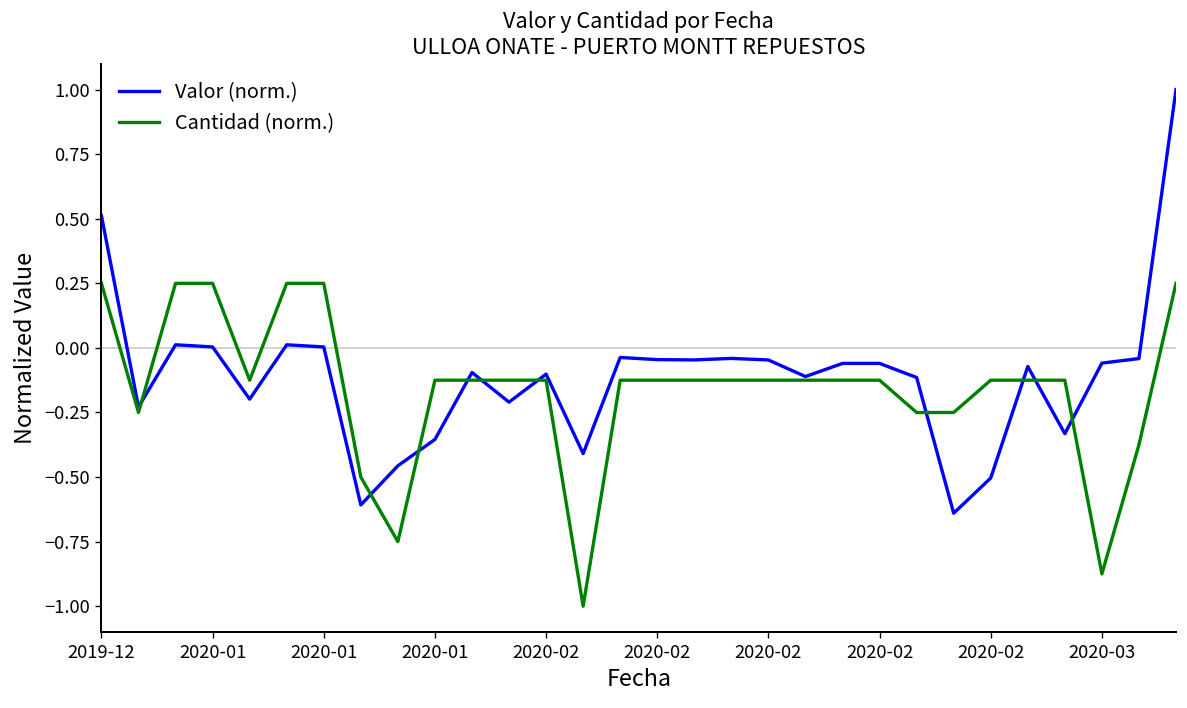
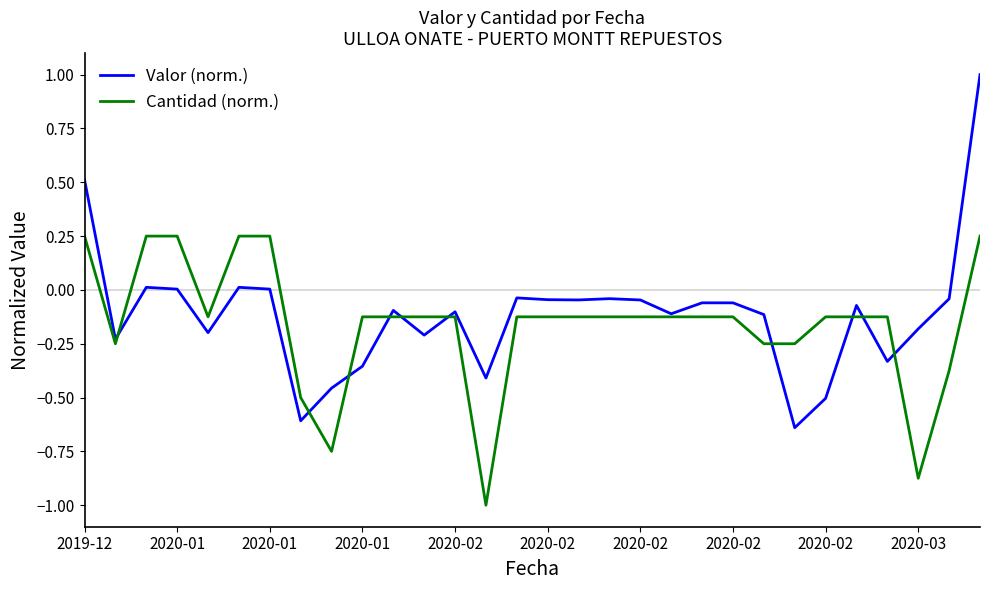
Valor (norm.), 2020-03: -0.06 -> -0.18
